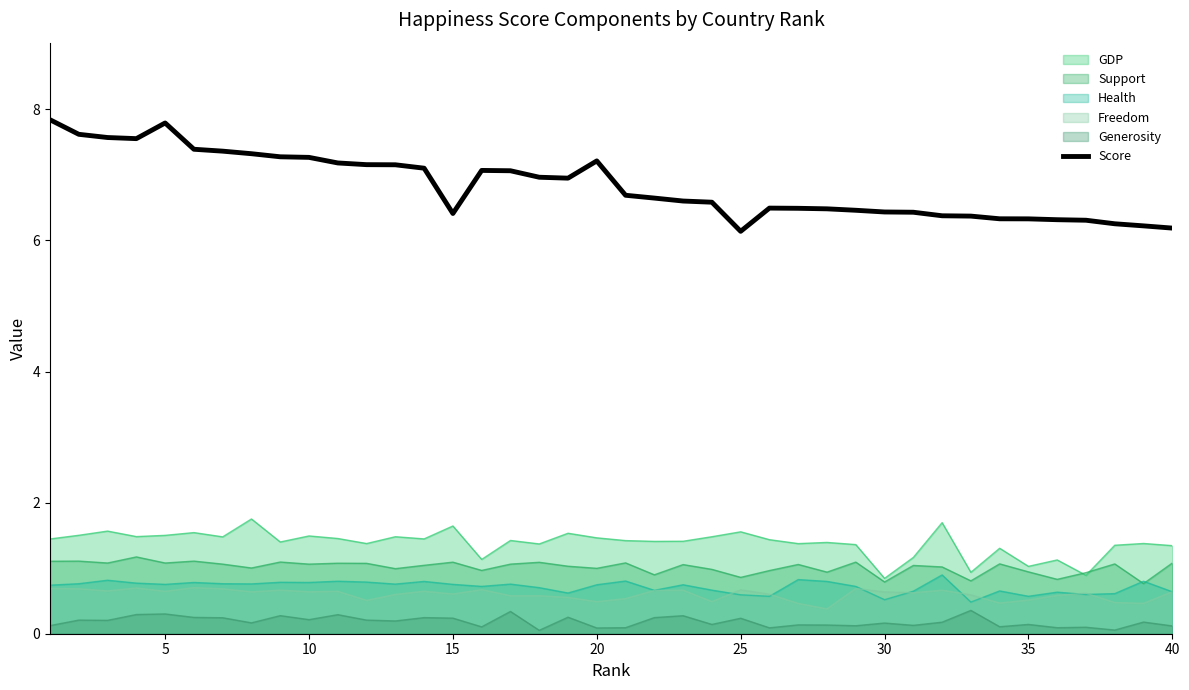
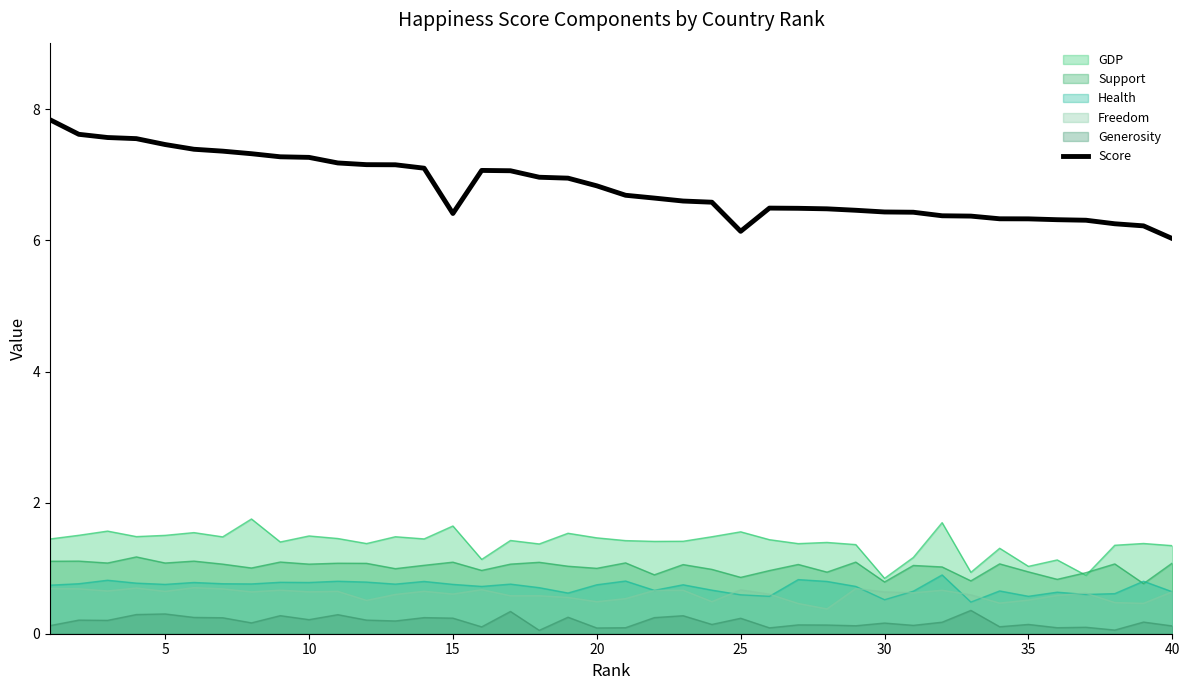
Score, 5: 7.8 -> 7.5
Score, 20: 7.2 -> 6.8
Score, 40: 6.2 -> 6.0
